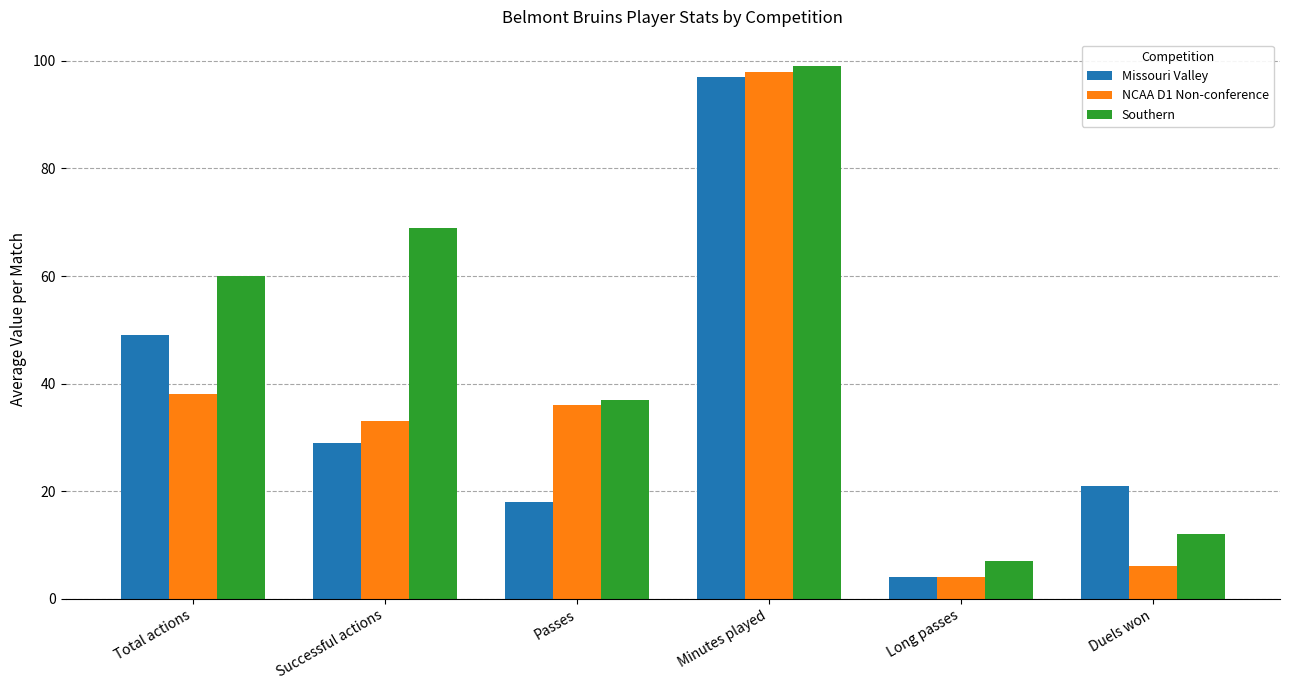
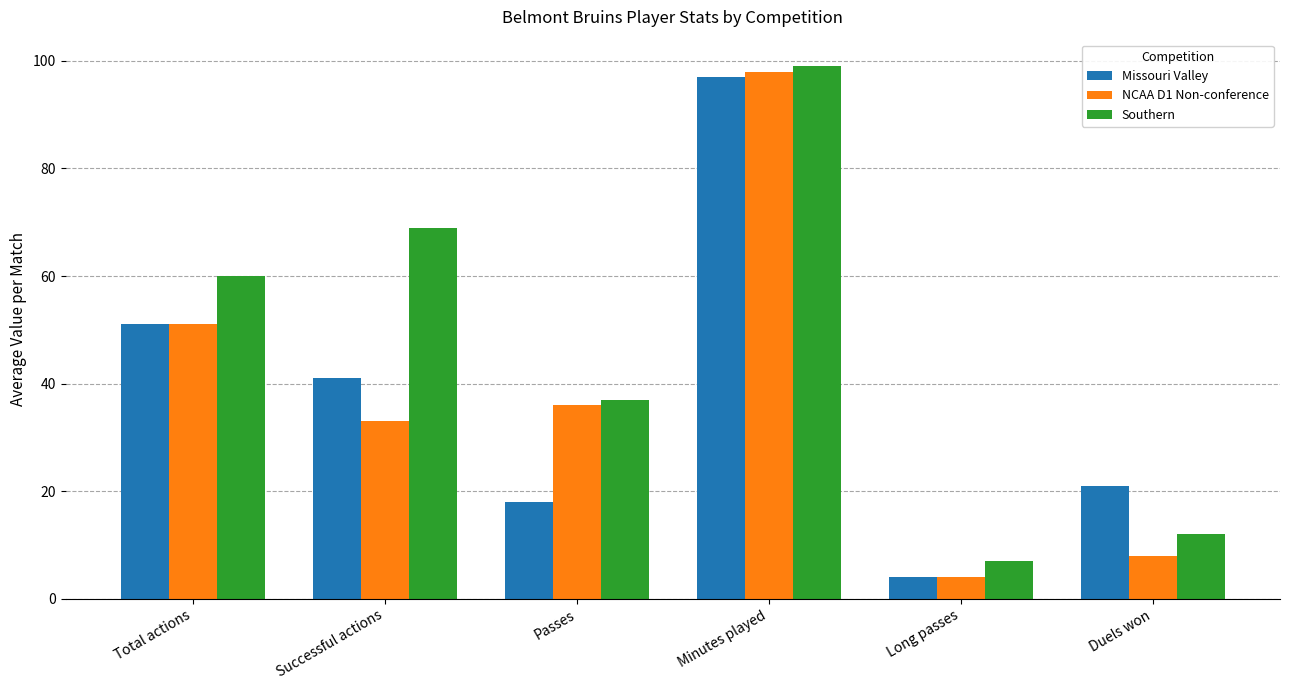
Missouri Valley, Total actions: 49 -> 51
NCAA D1 Non-conference, Total actions: 38 -> 51
Missouri Valley, Successful actions: 29 -> 41
NCAA D1 Non-conference, Duels won: 6 -> 8
